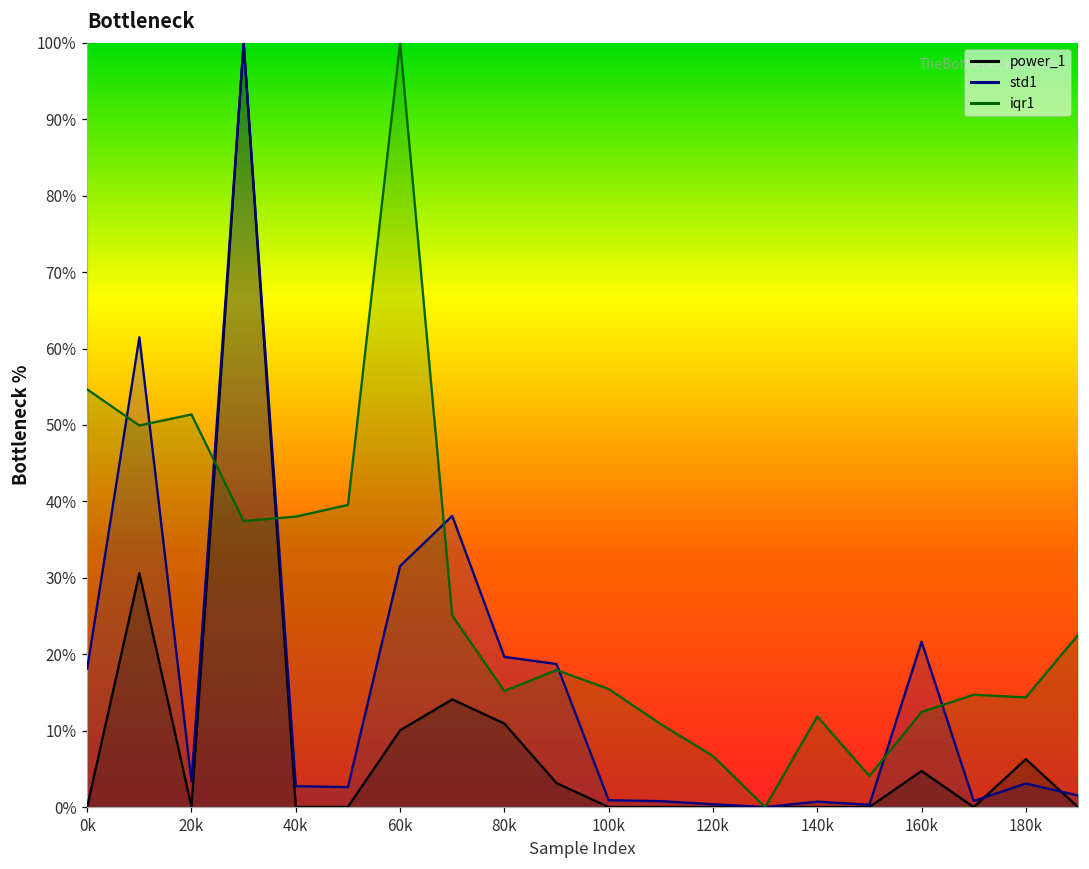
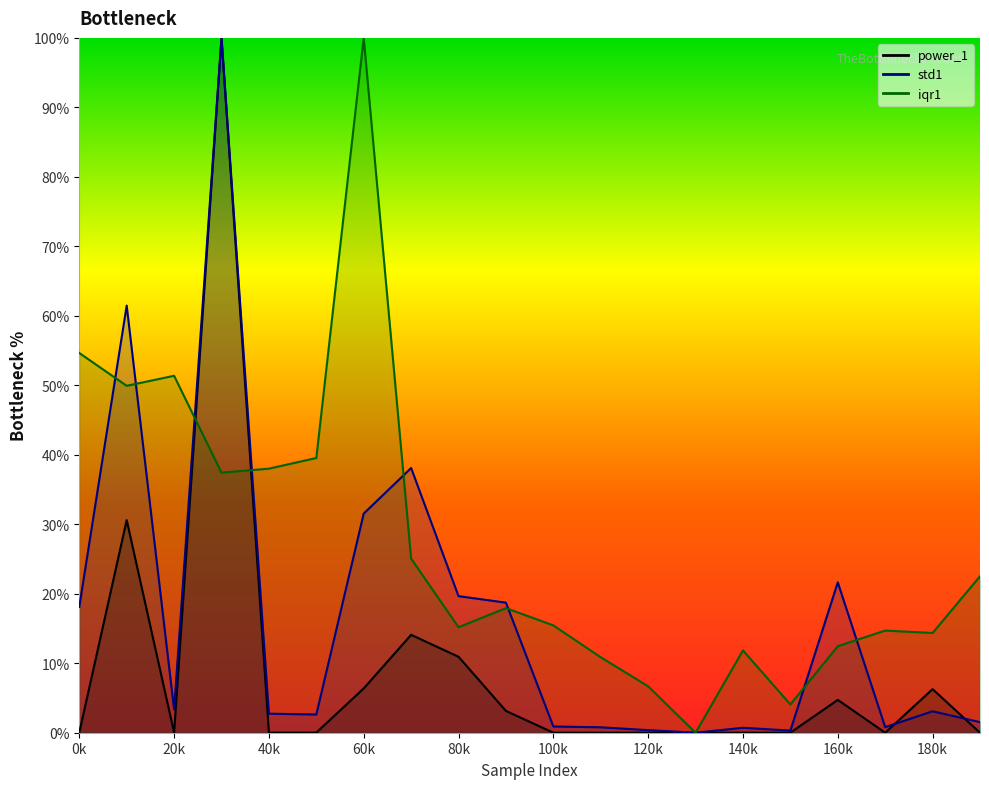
power_1, 60k: 10% -> 6%
